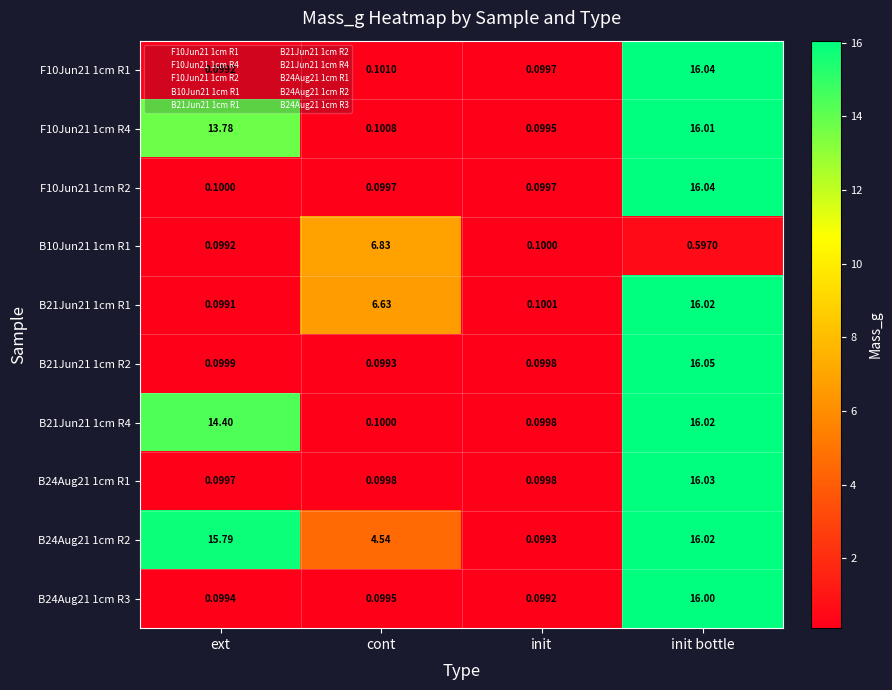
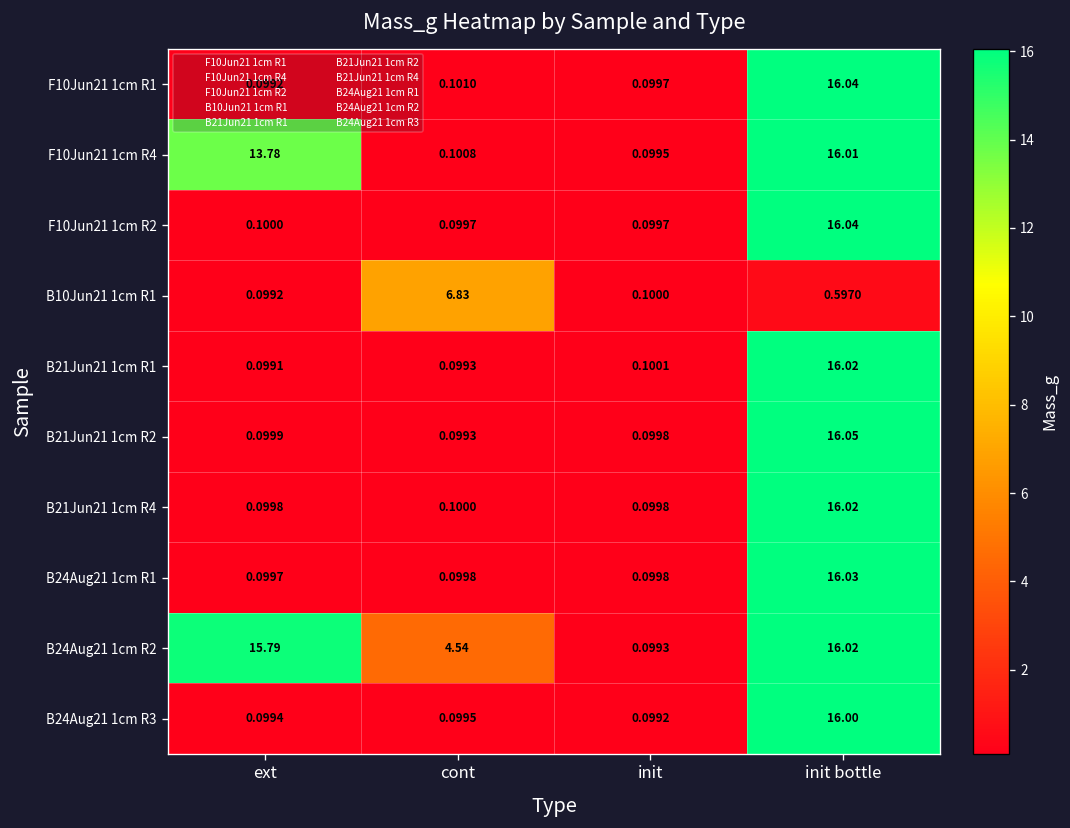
B21Jun21 1cm R1, cont: 6.63 -> 0.0993
B21Jun21 1cm R4, ext: 14.40 -> 0.0998
